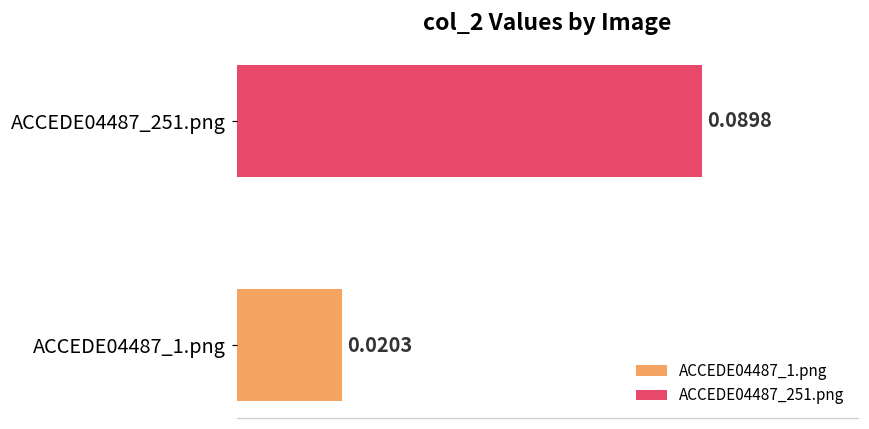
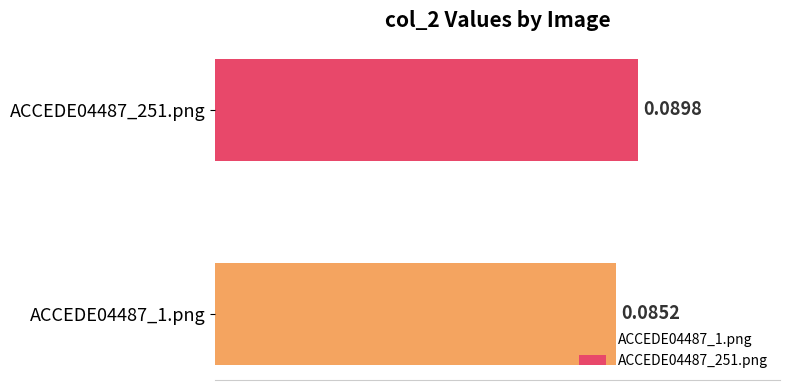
ACCEDE04487_1.png: 0.0203 -> 0.0852
